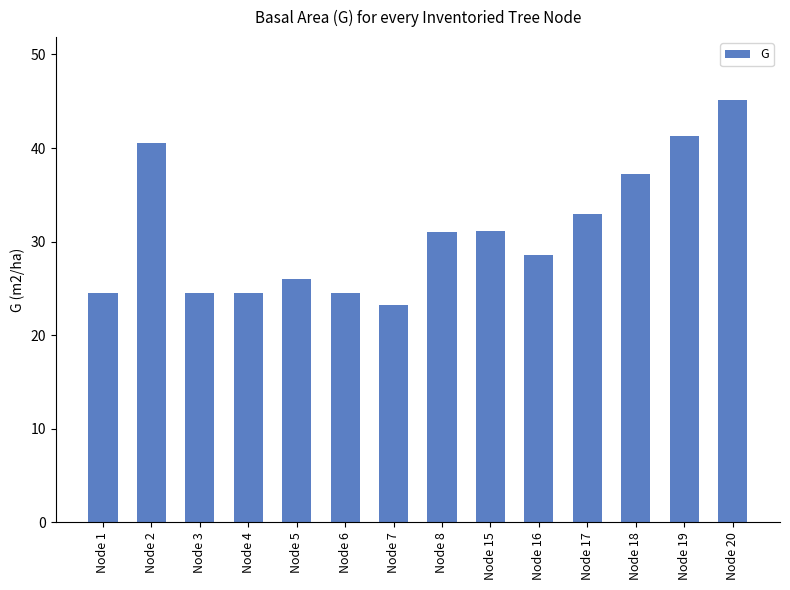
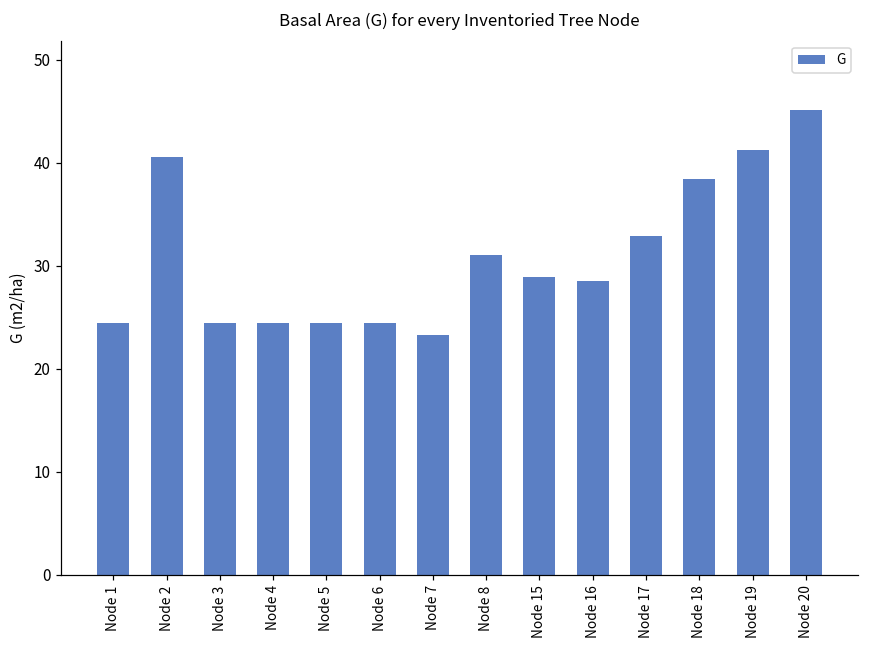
Node 5: 26 -> 24
Node 15: 31 -> 29
Node 18: 37 -> 38
